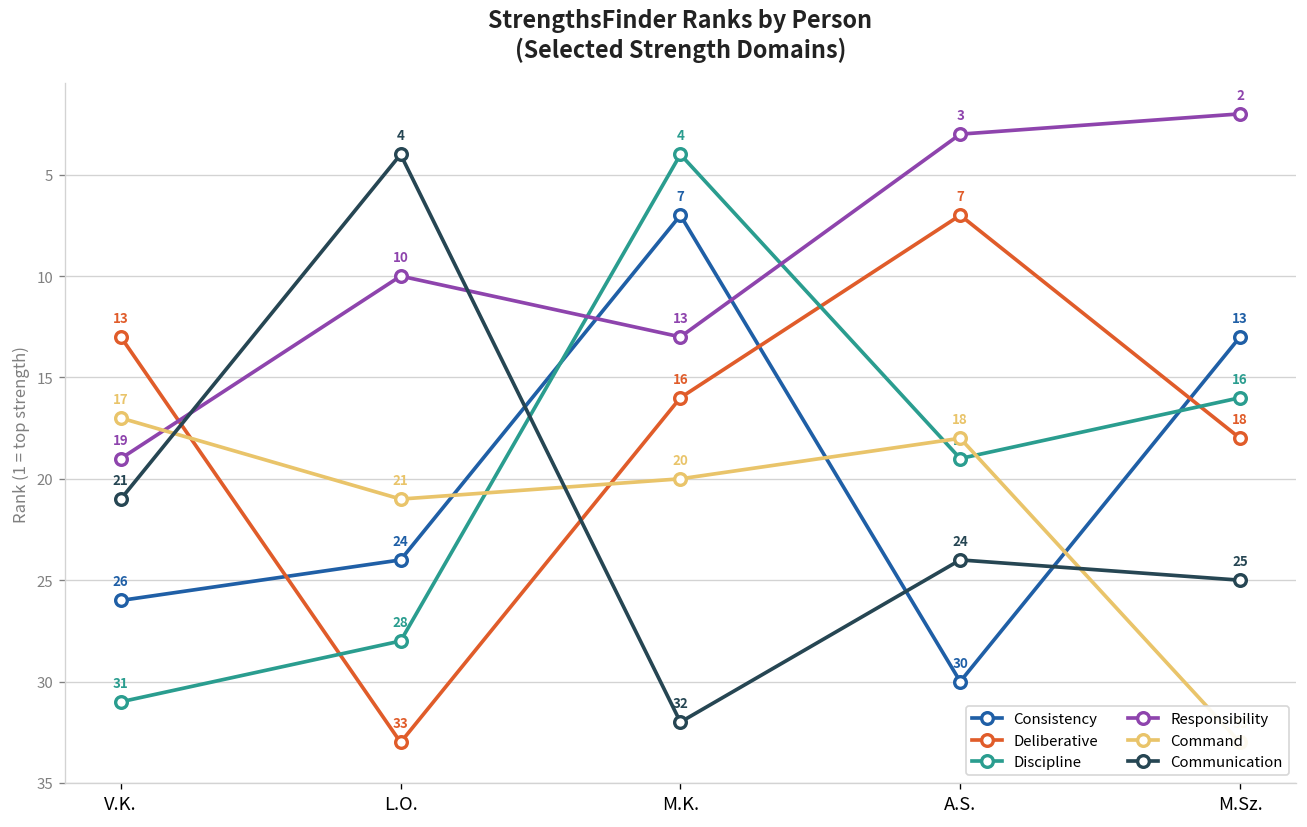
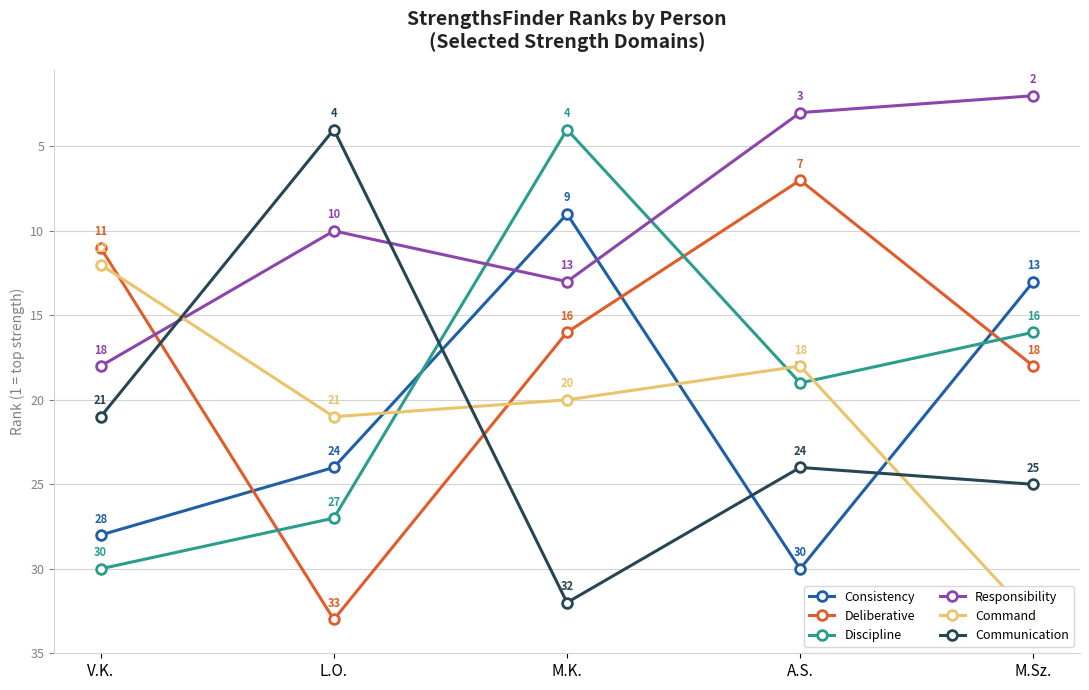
Consistency, V.K.: 26 -> 28
Deliberative, V.K.: 13 -> 11
Discipline, V.K.: 31 -> 30
Responsibility, V.K.: 19 -> 18
Command, V.K.: 17 -> 12
Discipline, L.O.: 28 -> 27
Consistency, M.K.: 7 -> 9
